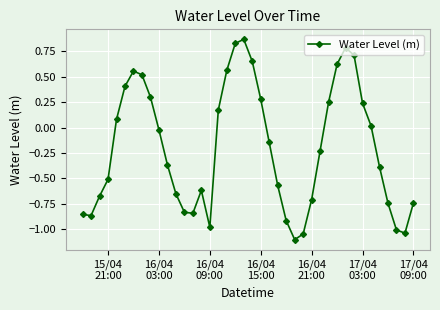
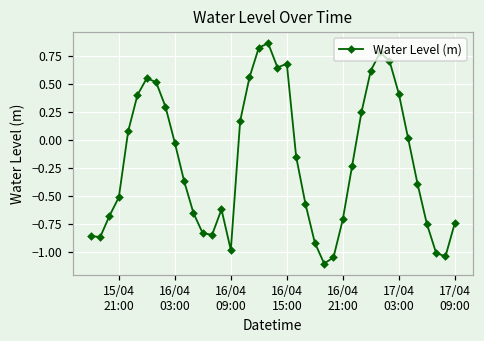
16/04 15:00: 0.28 -> 0.68
17/04 03:00: 0.24 -> 0.42
